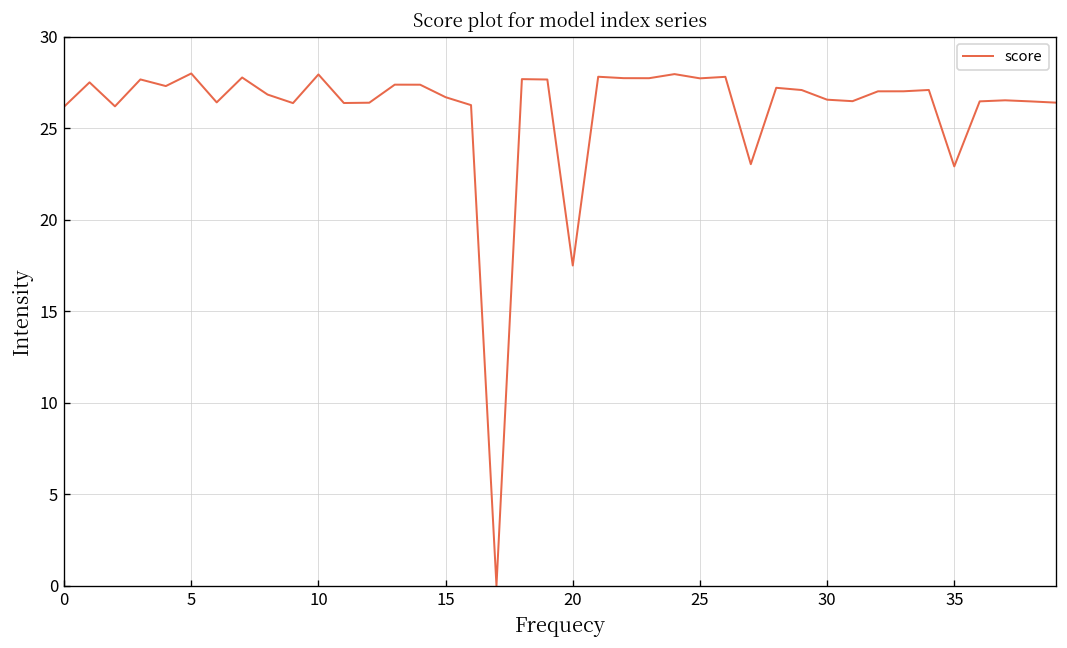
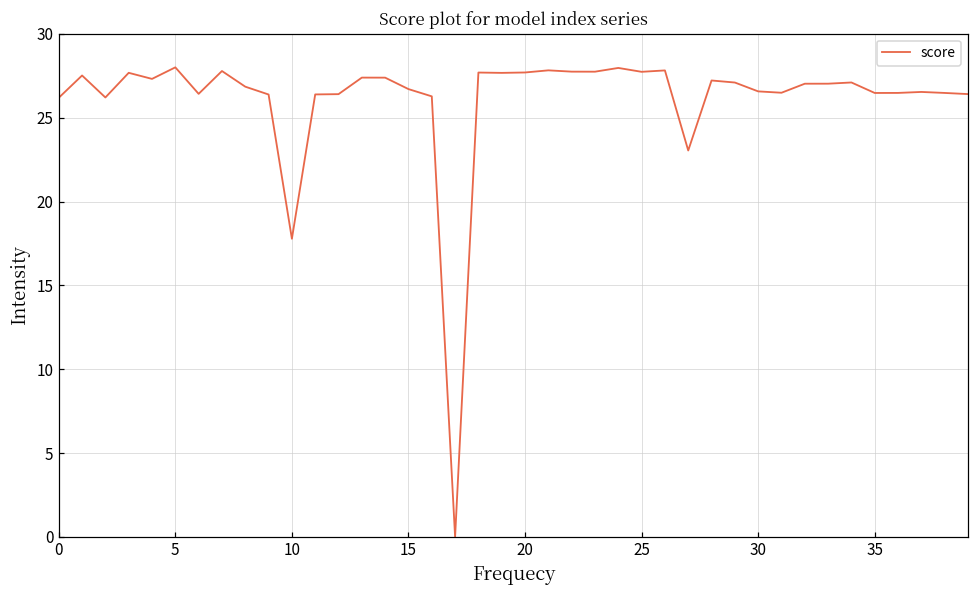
10: 27.9 -> 17.8
20: 17.5 -> 27.7
35: 22.9 -> 26.5
